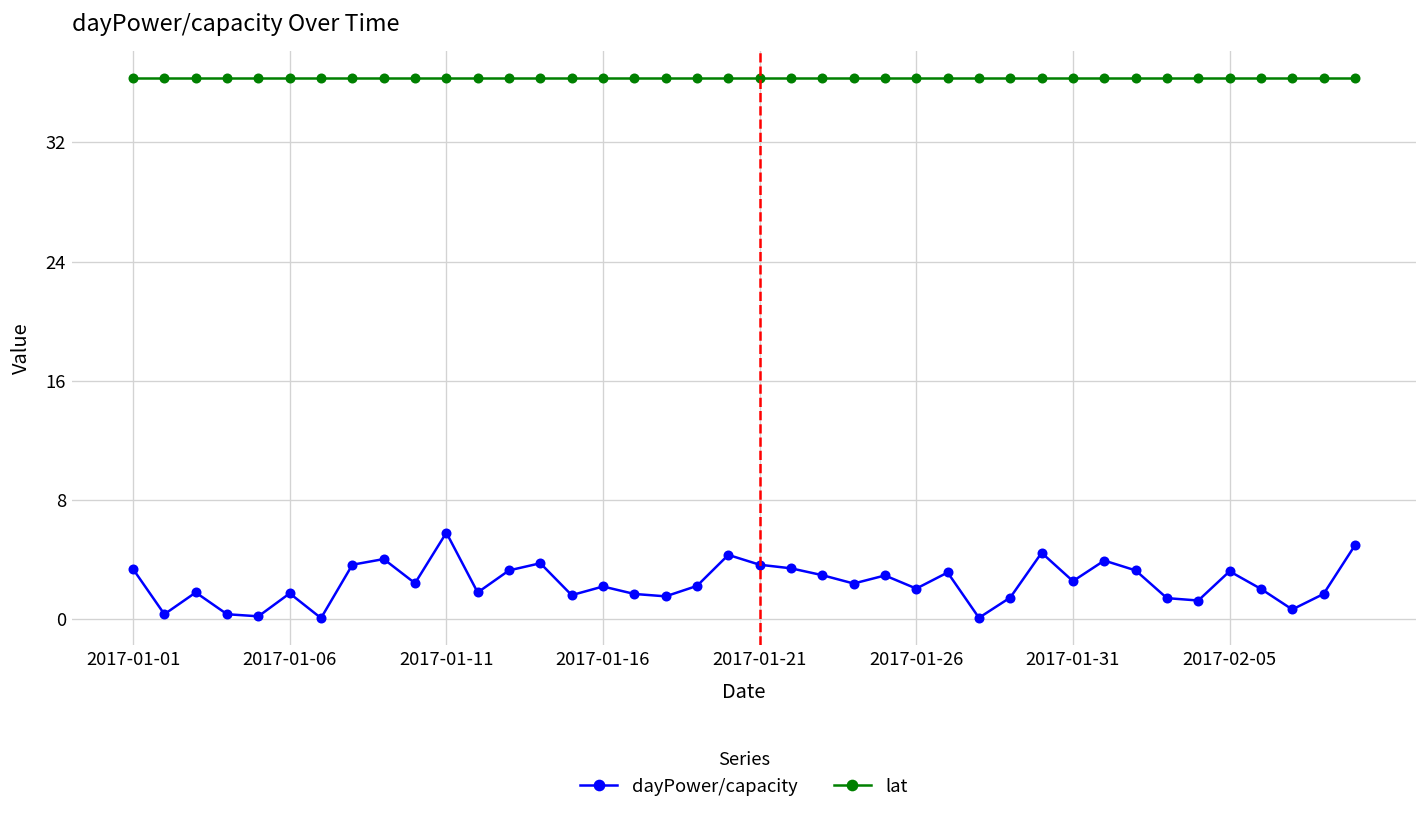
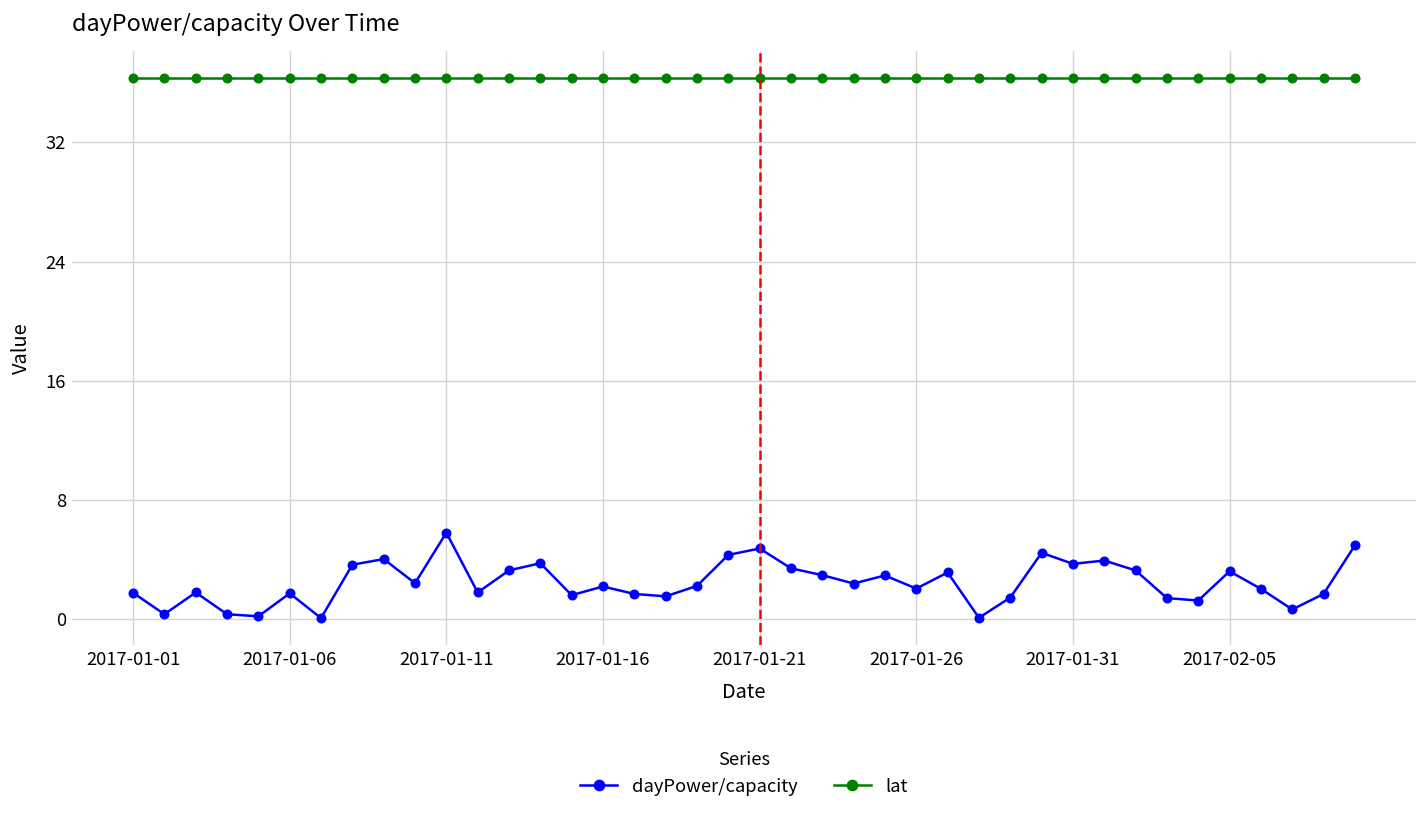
dayPower/capacity, 2017-01-01: 3.4 -> 1.8
dayPower/capacity, 2017-01-21: 3.7 -> 4.8
dayPower/capacity, 2017-01-31: 2.6 -> 3.7
